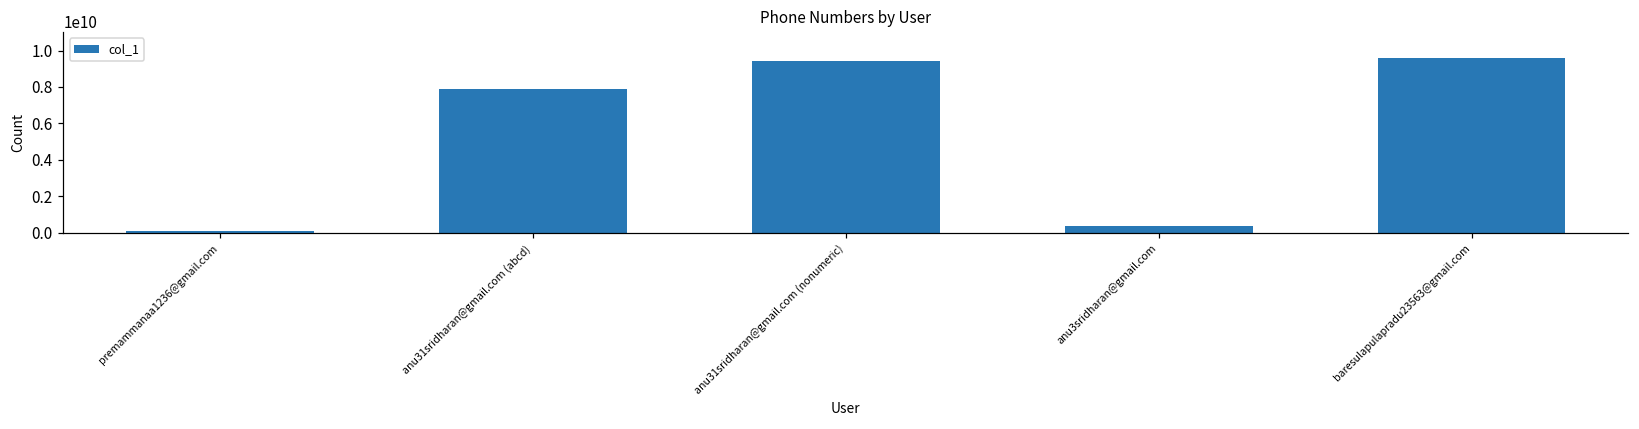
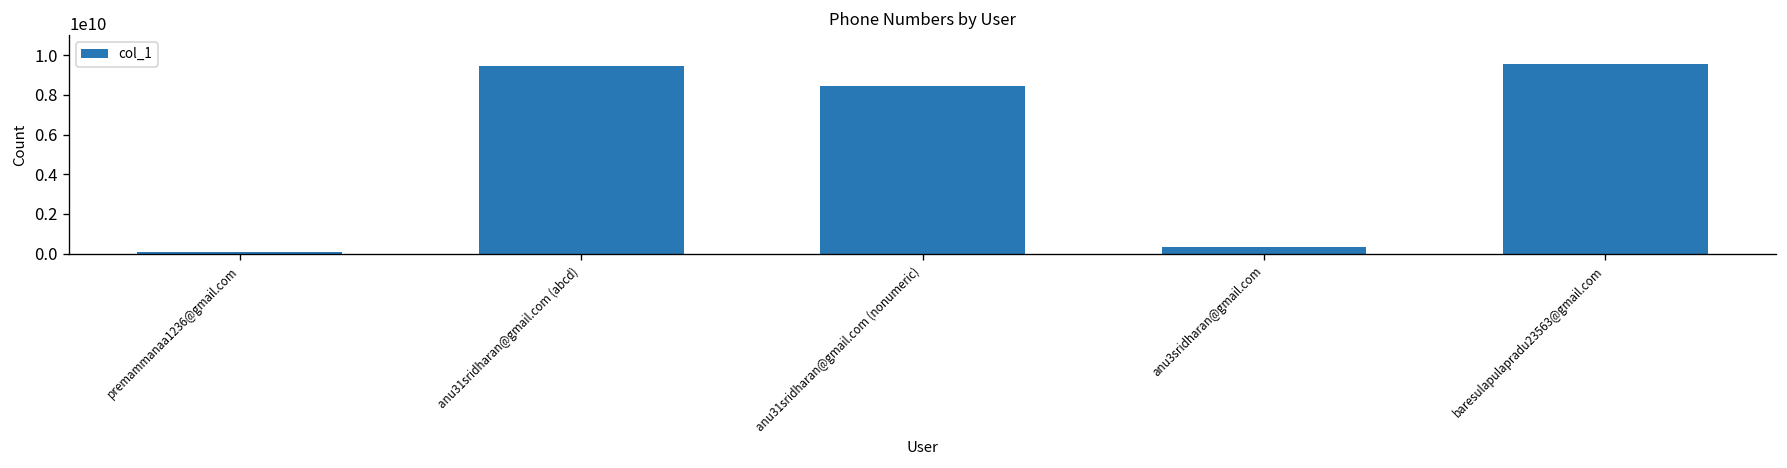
anu31sridharan@gmail.com (abcd): 7900000000 -> 9400000000
anu31sridharan@gmail.com (nonumeric): 9400000000 -> 8500000000
